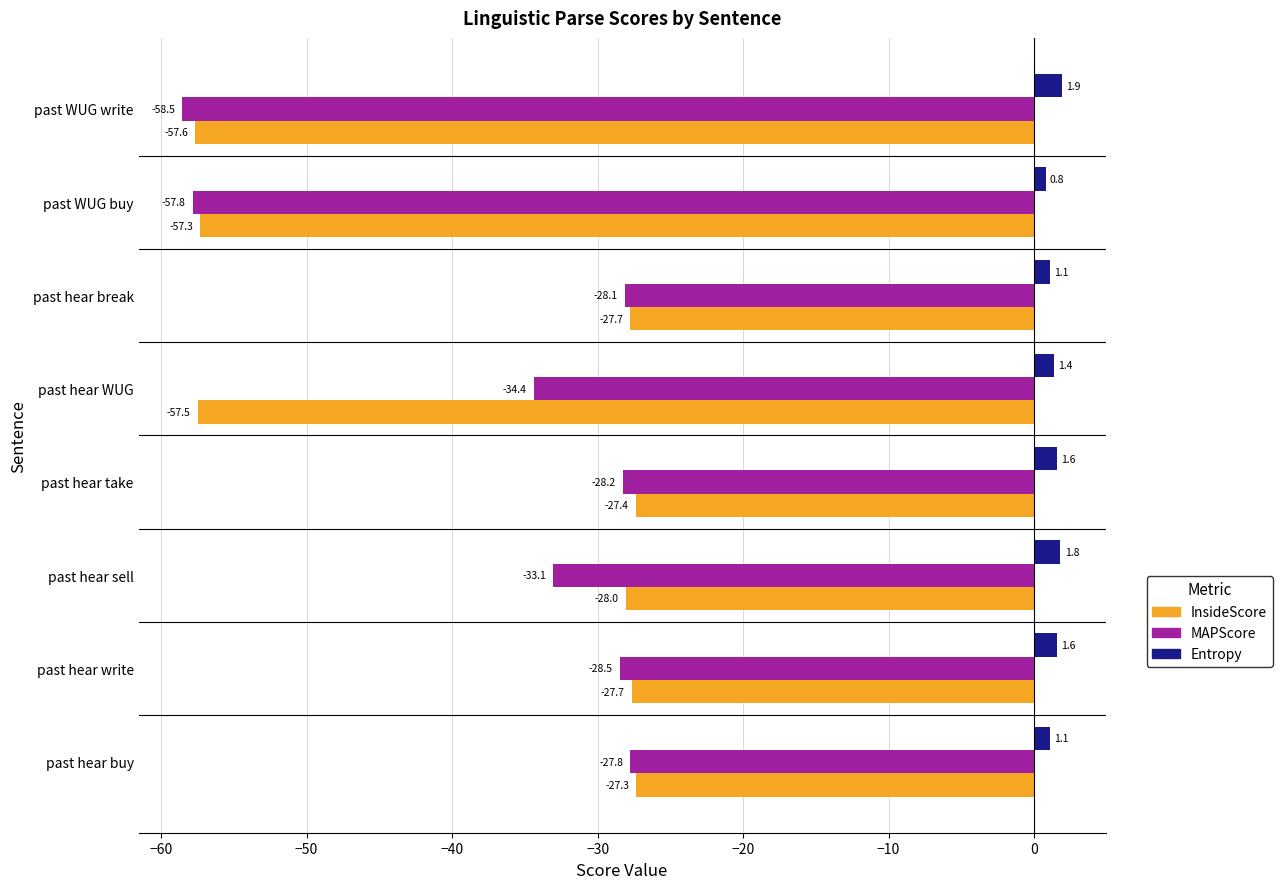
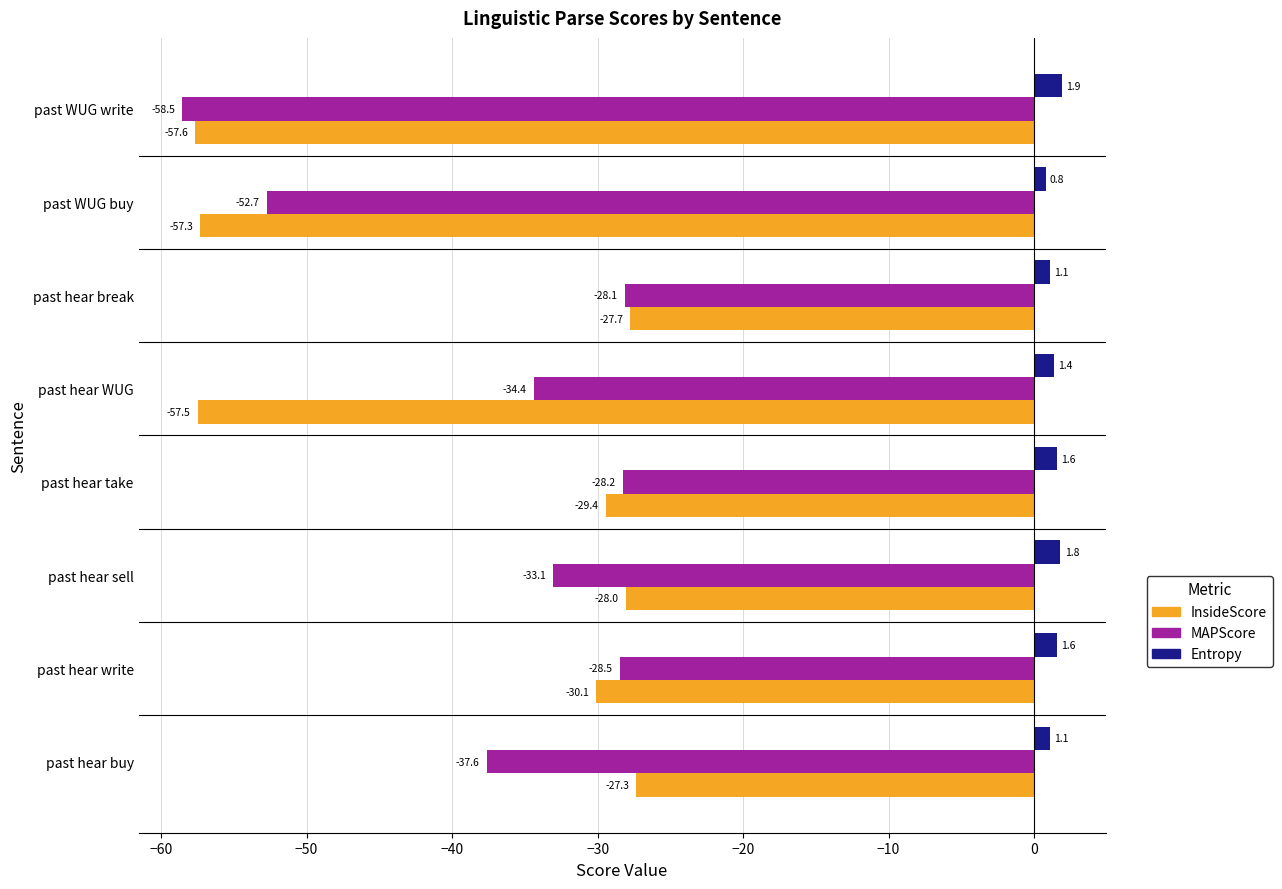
MAPScore, past WUG buy: -57.8 -> -52.7
InsideScore, past hear take: -27.4 -> -29.4
InsideScore, past hear write: -27.7 -> -30.1
MAPScore, past hear buy: -27.8 -> -37.6
